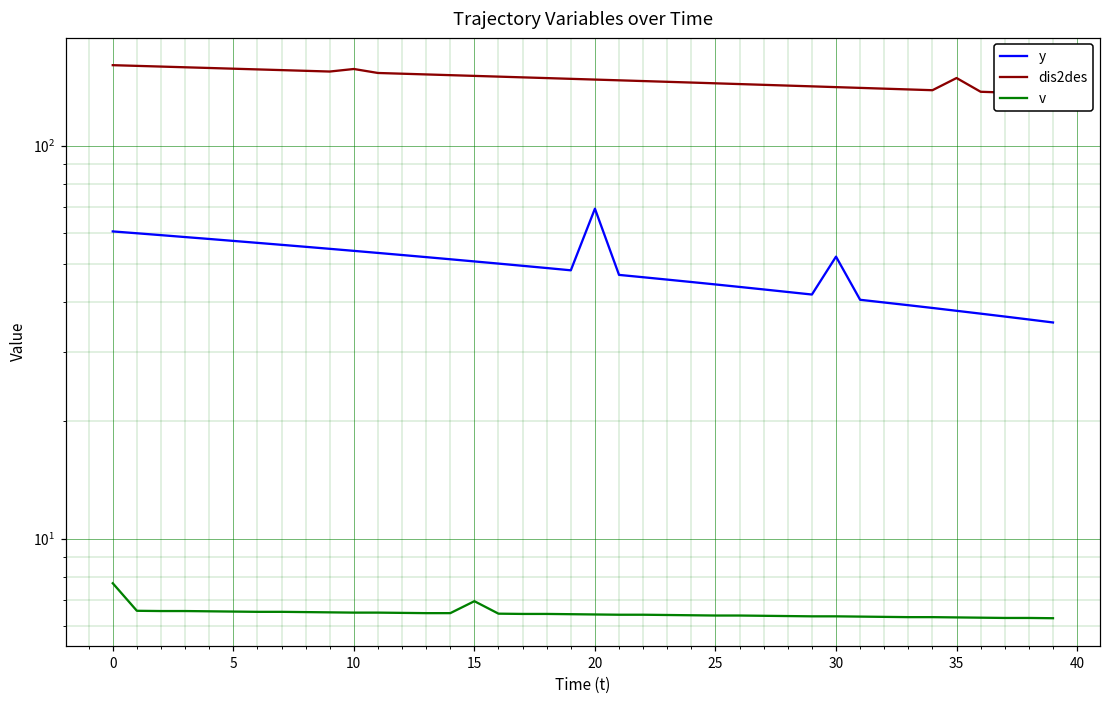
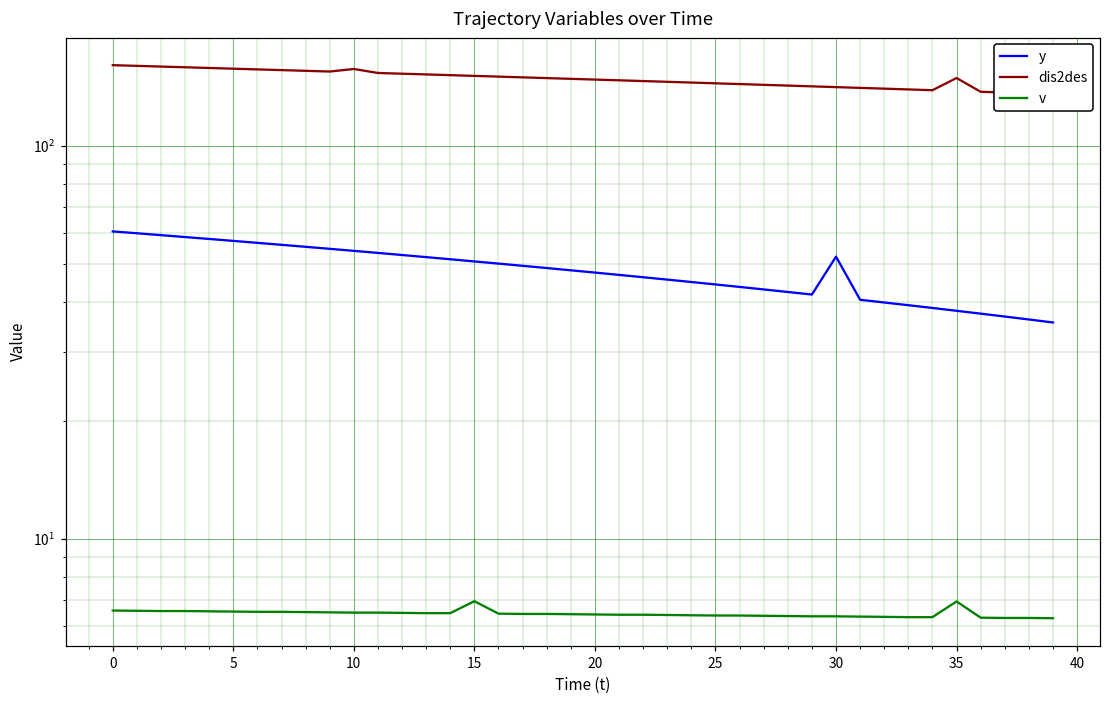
v, 0: 7.7 -> 6.6
y, 20: 69 -> 48
v, 35: 6.3 -> 6.9
